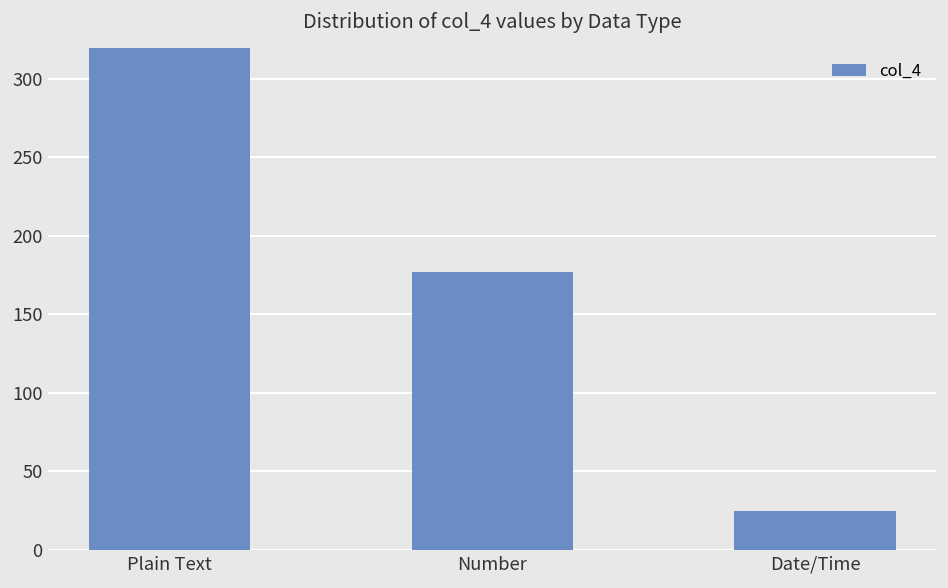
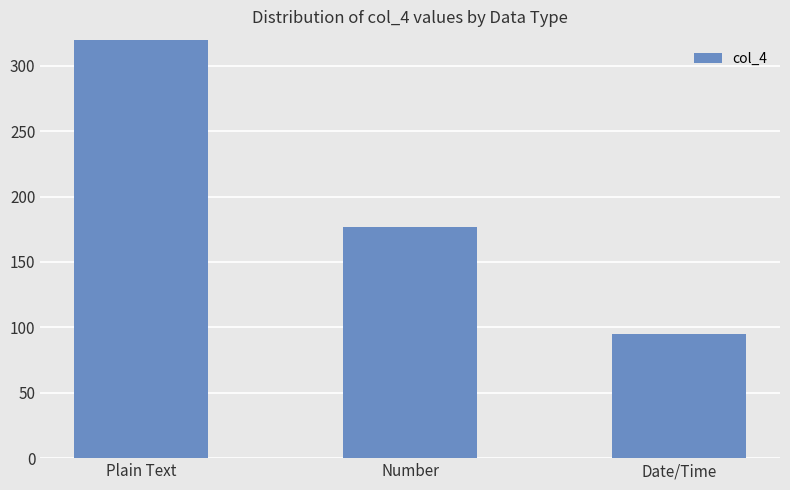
Date/Time: 25 -> 95
